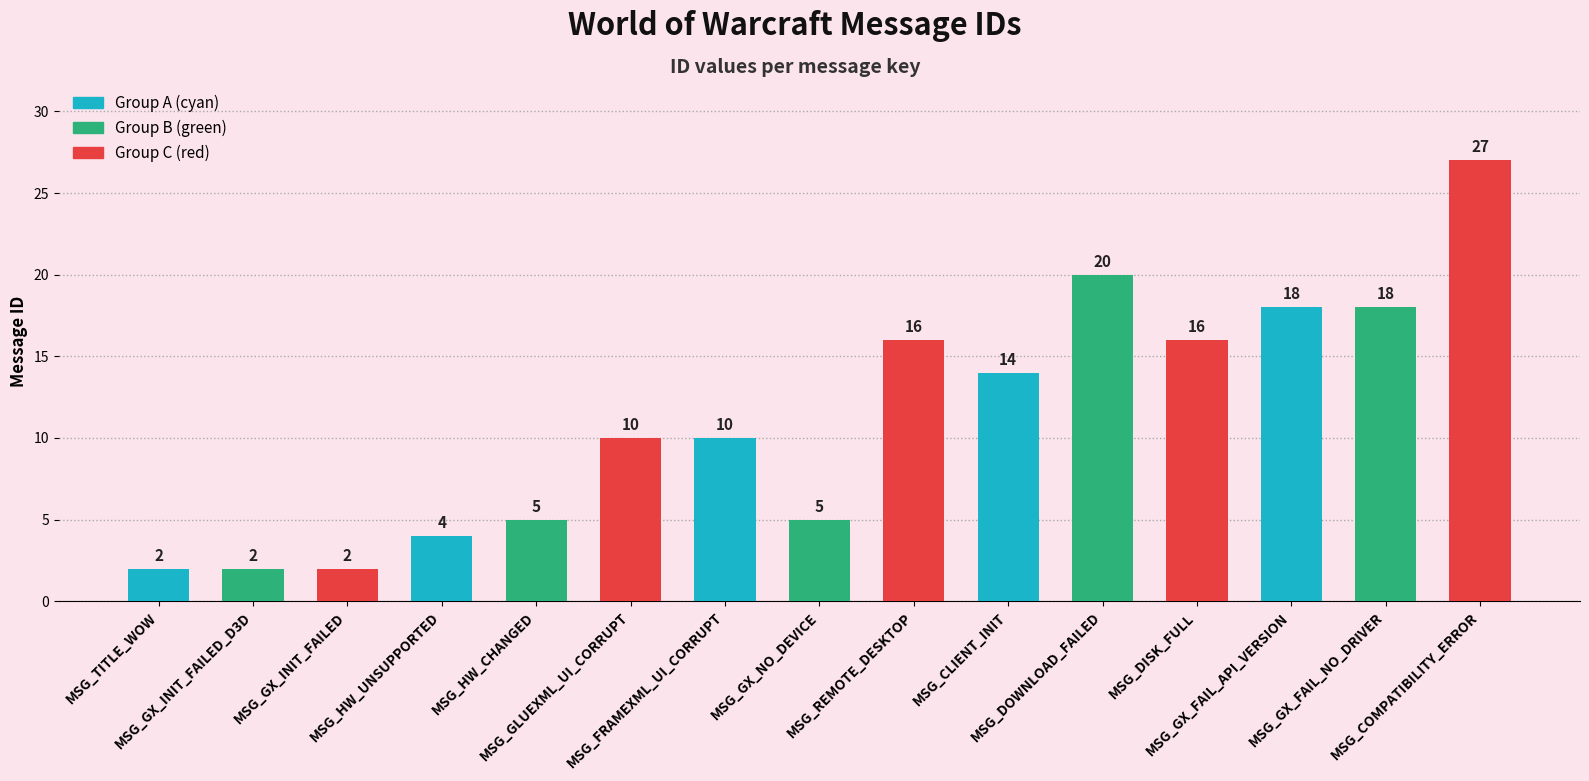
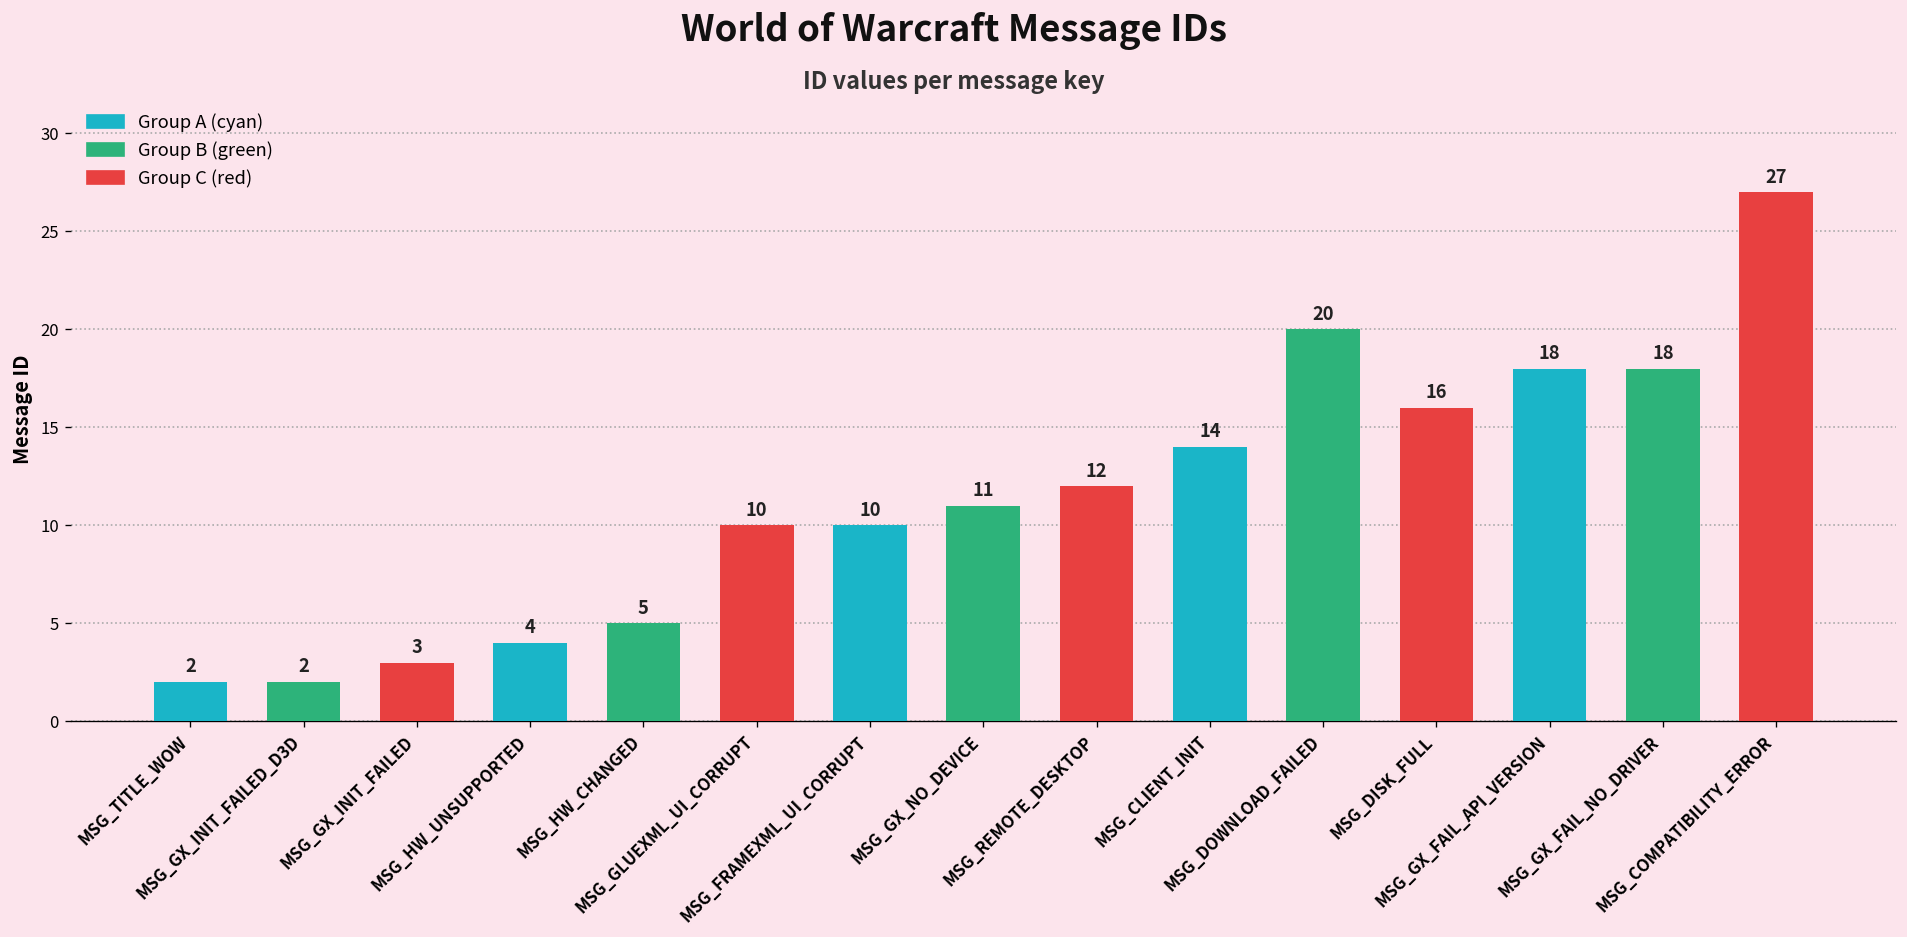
MSG_GX_INIT_FAILED: 2 -> 3
MSG_GX_NO_DEVICE: 5 -> 11
MSG_REMOTE_DESKTOP: 16 -> 12
